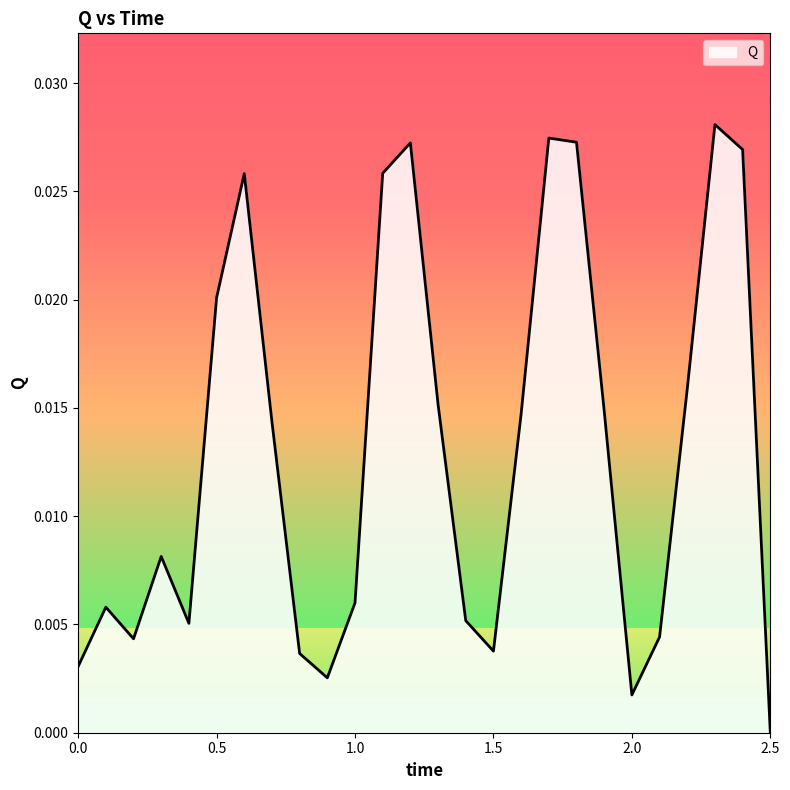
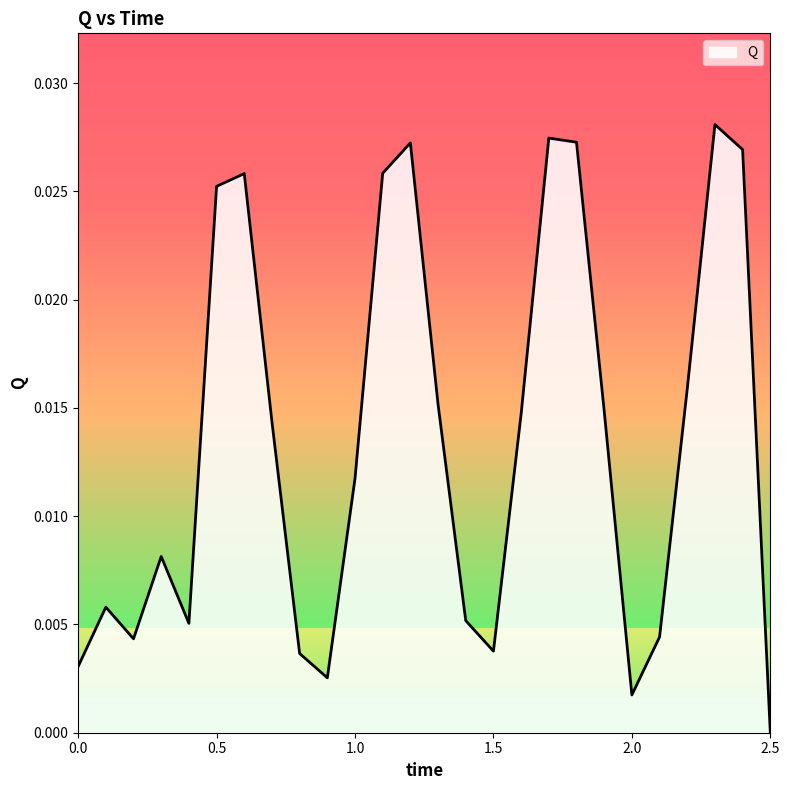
0.5: 0.0201 -> 0.0252
1.0: 0.0060 -> 0.0117
